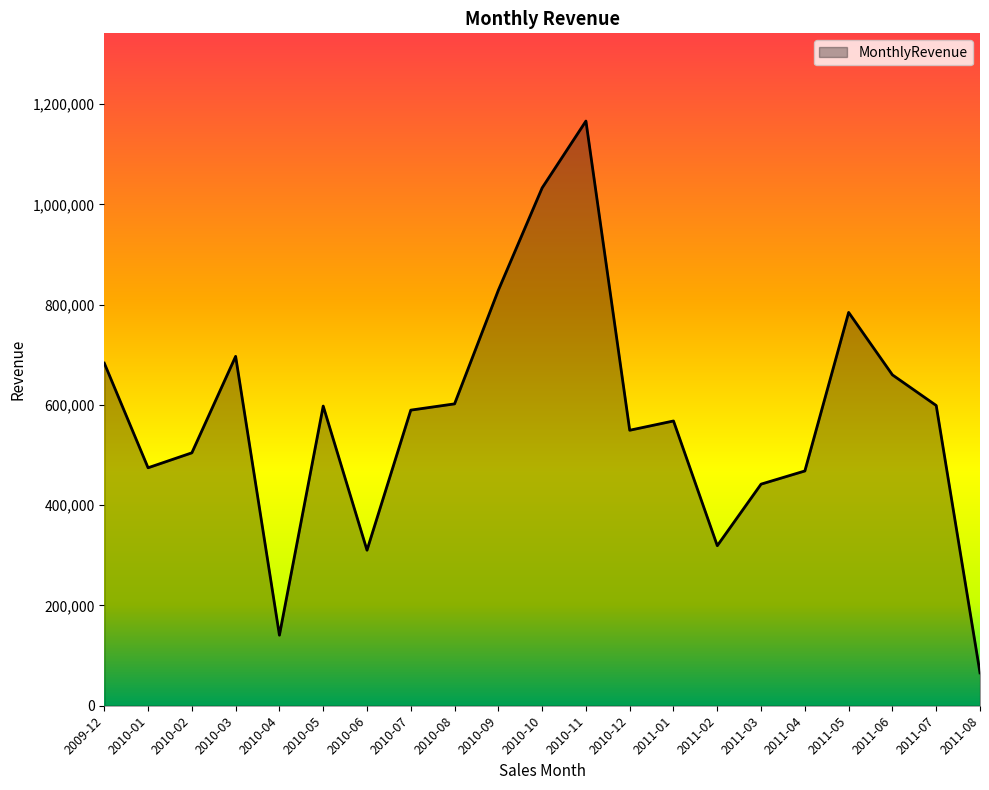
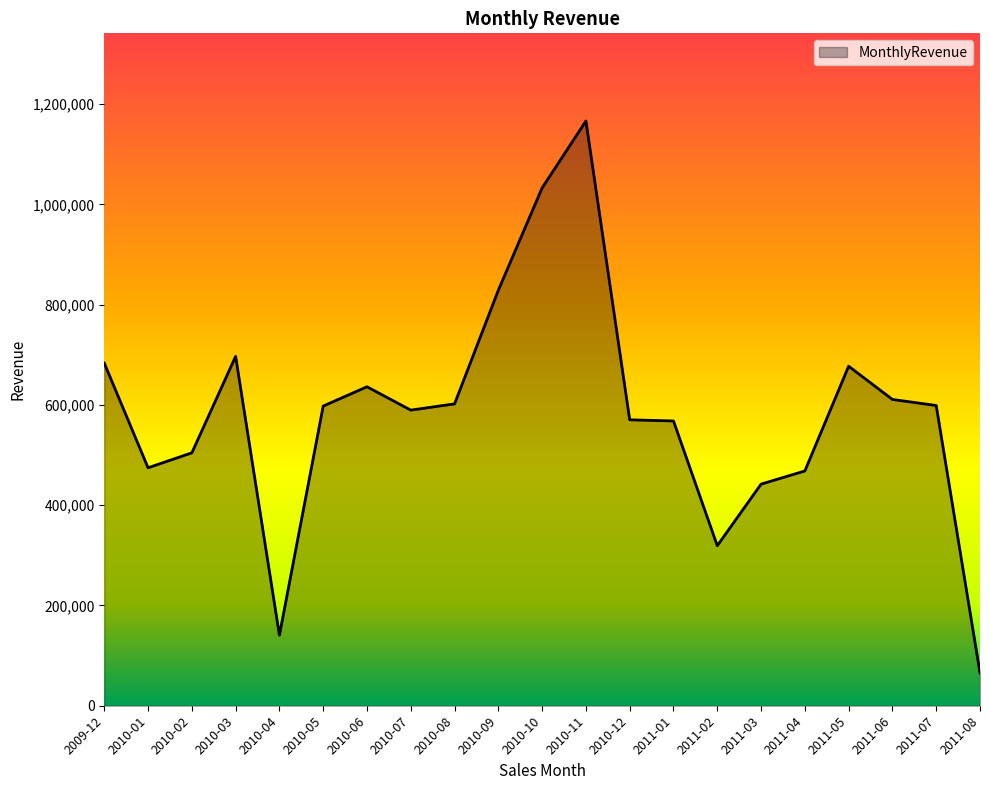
2010-06: 310,000 -> 640,000
2010-12: 550,000 -> 570,000
2011-05: 780,000 -> 680,000
2011-06: 660,000 -> 610,000
